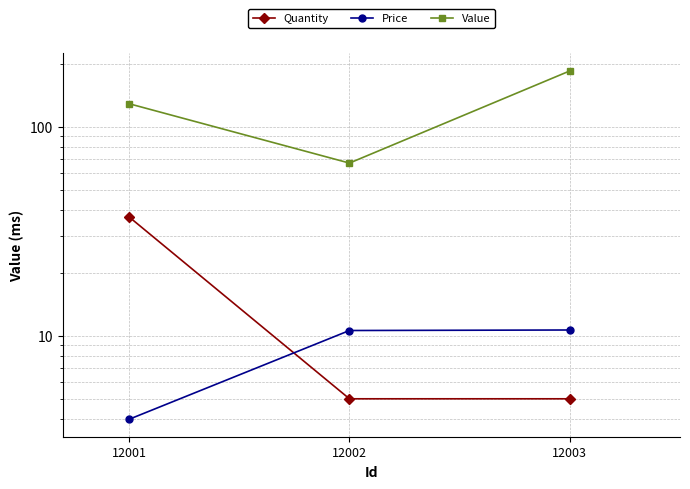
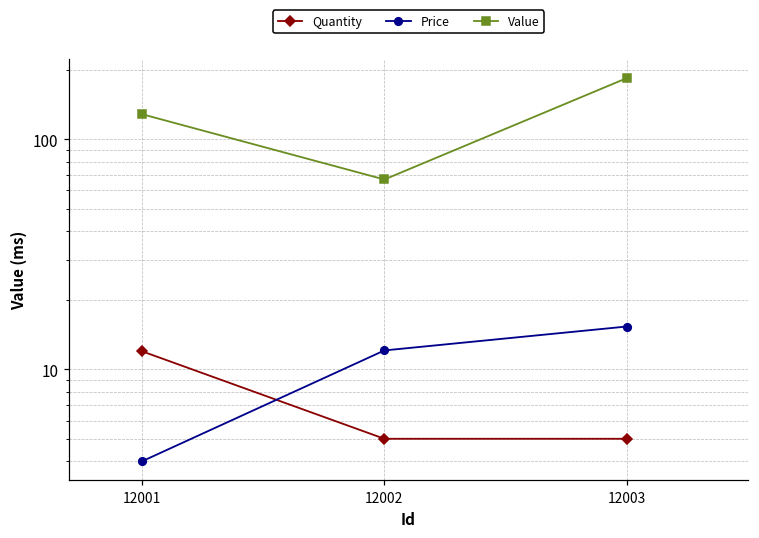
Quantity, 12001: 37 -> 12
Price, 12002: 11 -> 12
Price, 12003: 11 -> 15
